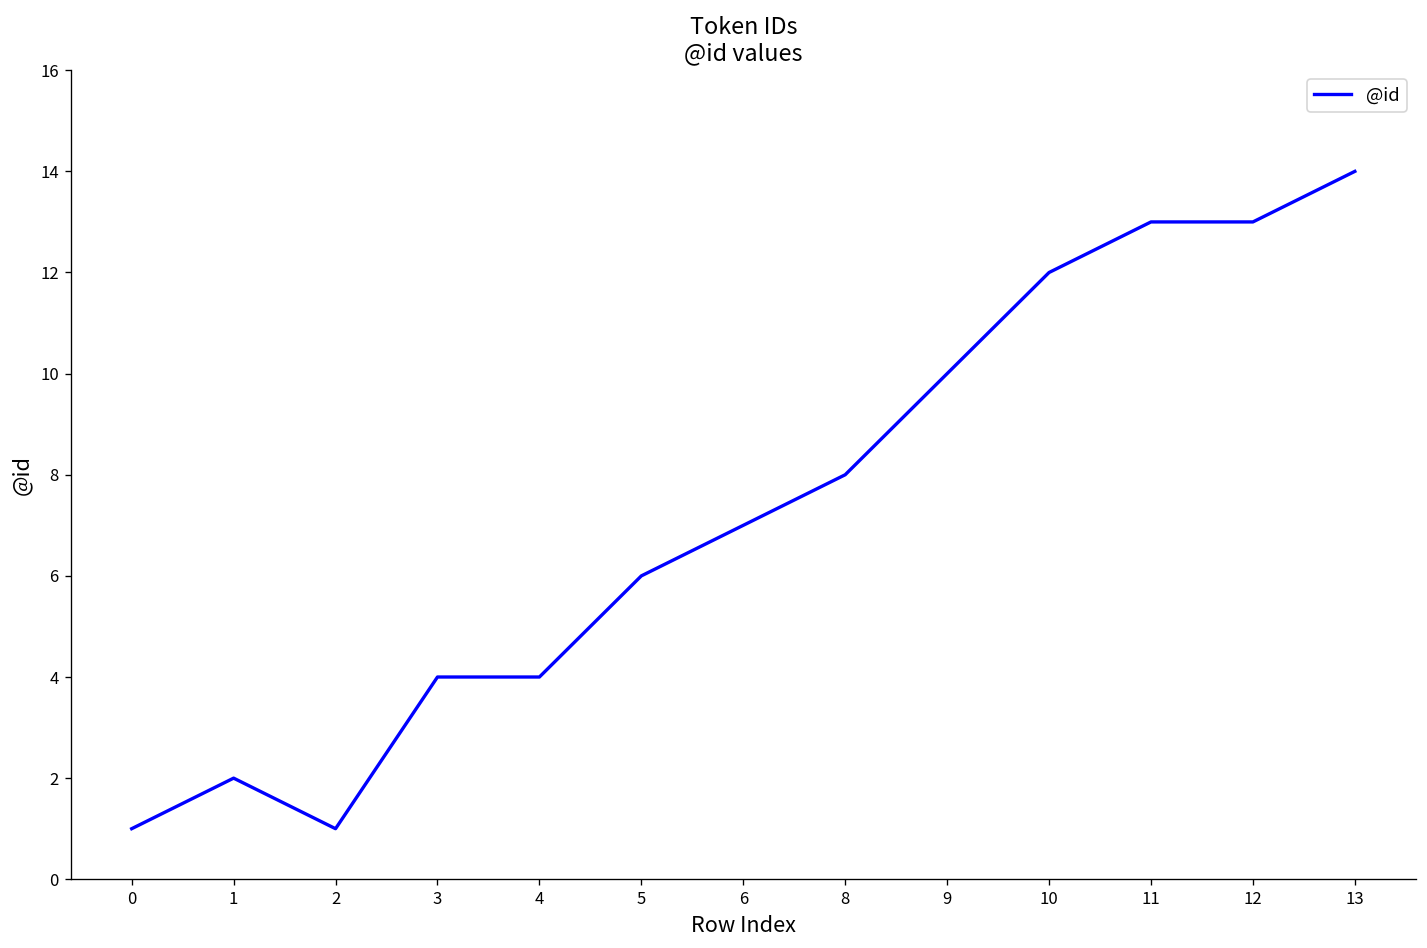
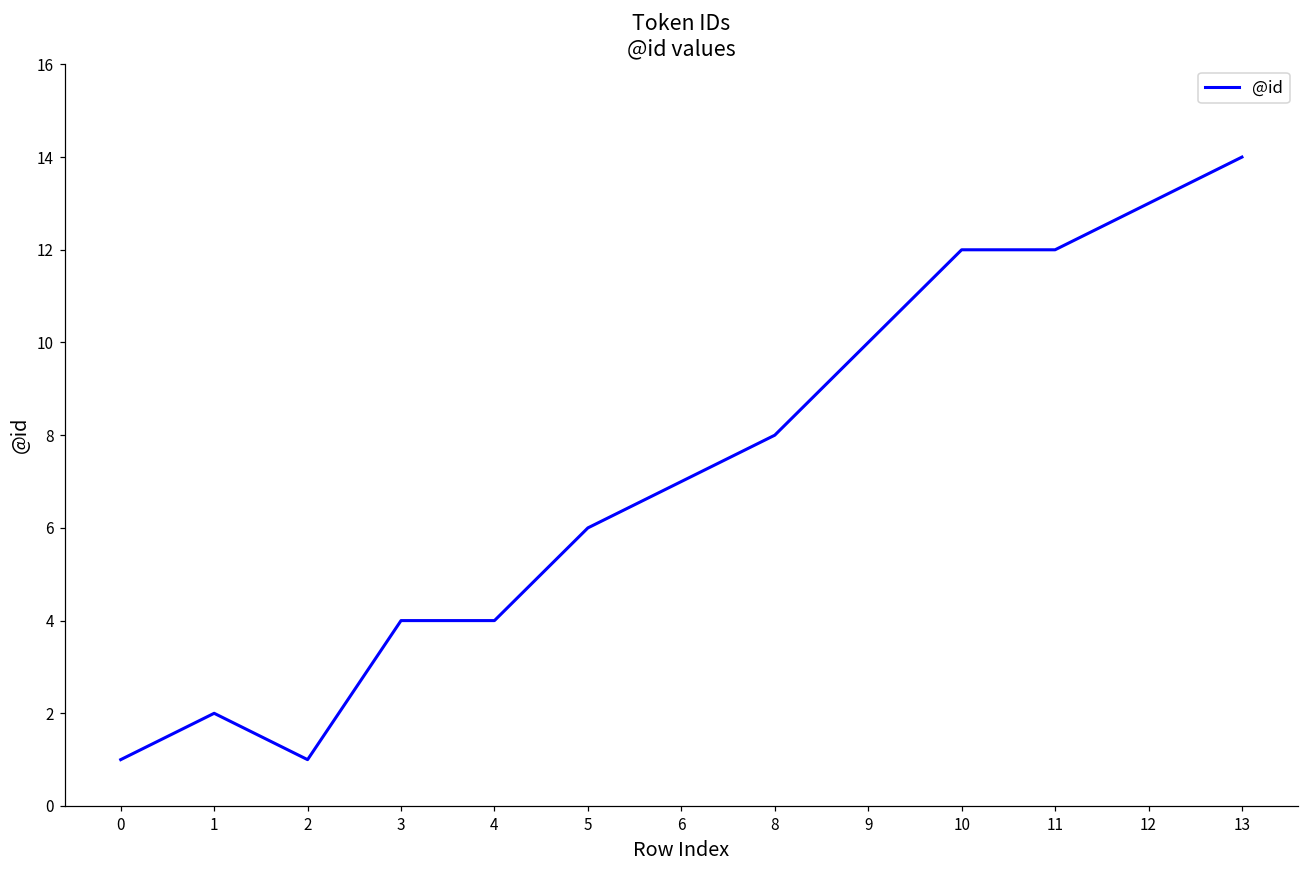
11: 13 -> 12
